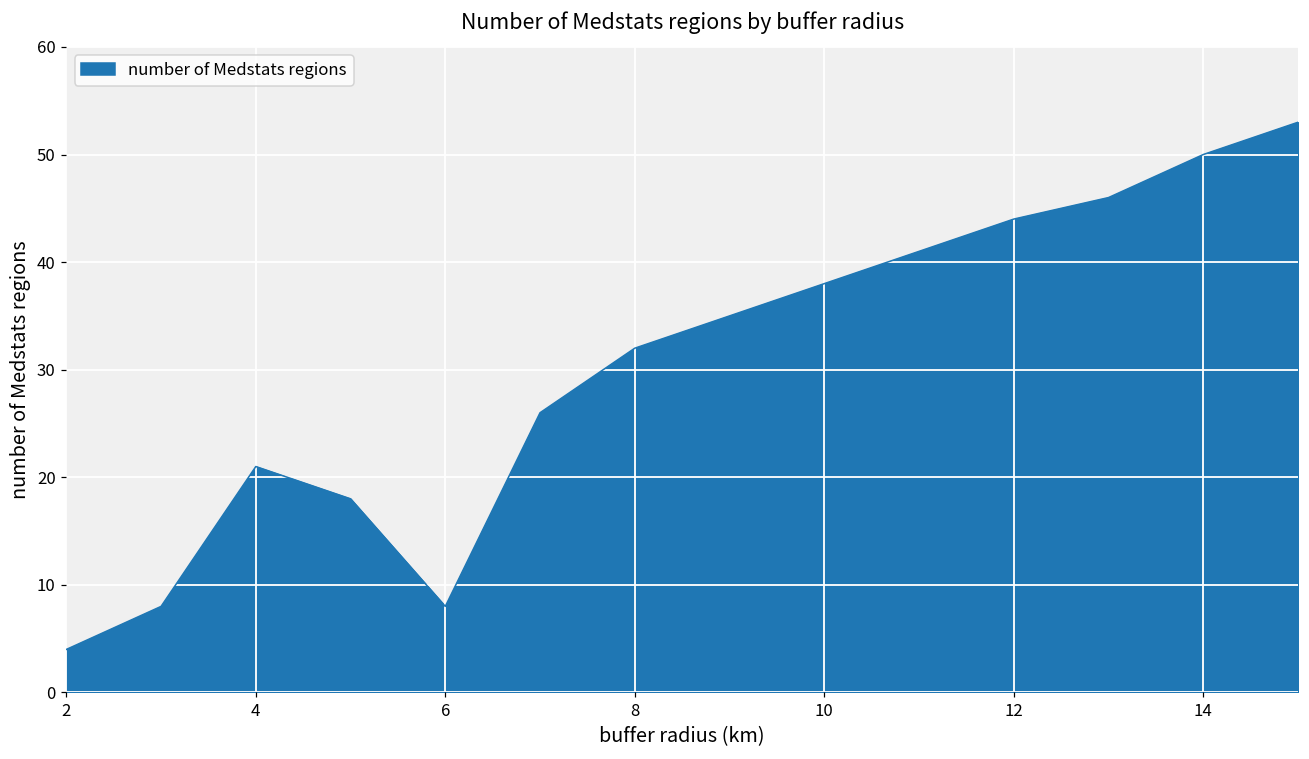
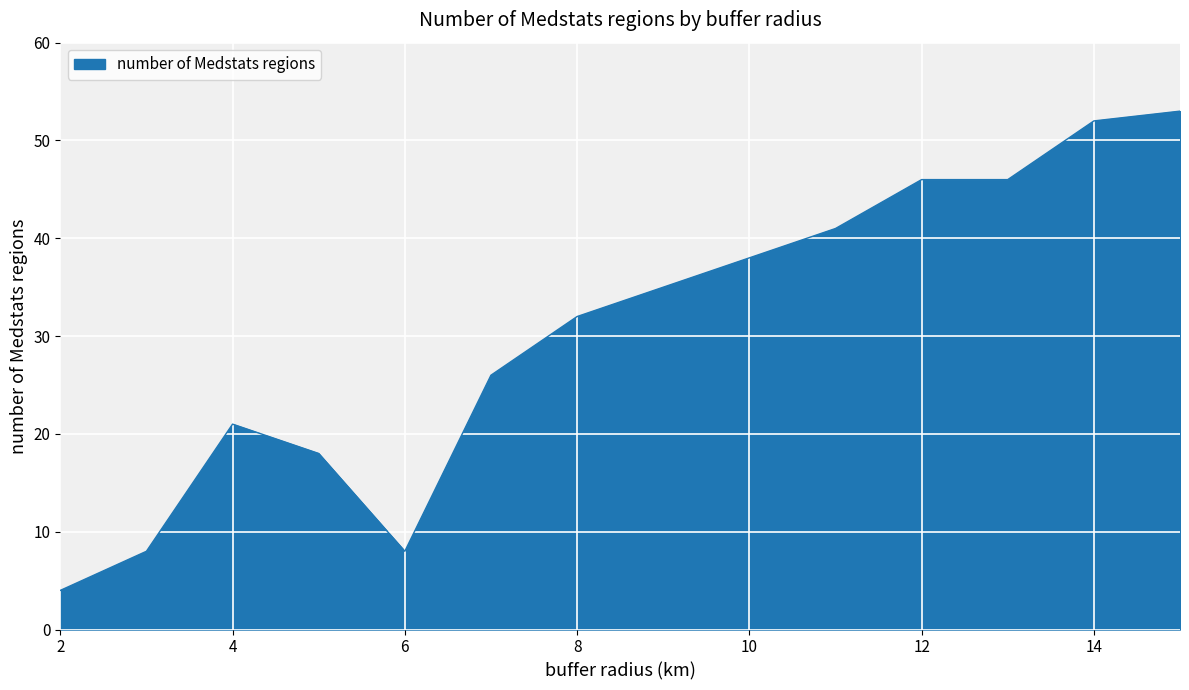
12: 44 -> 46
14: 50 -> 52
